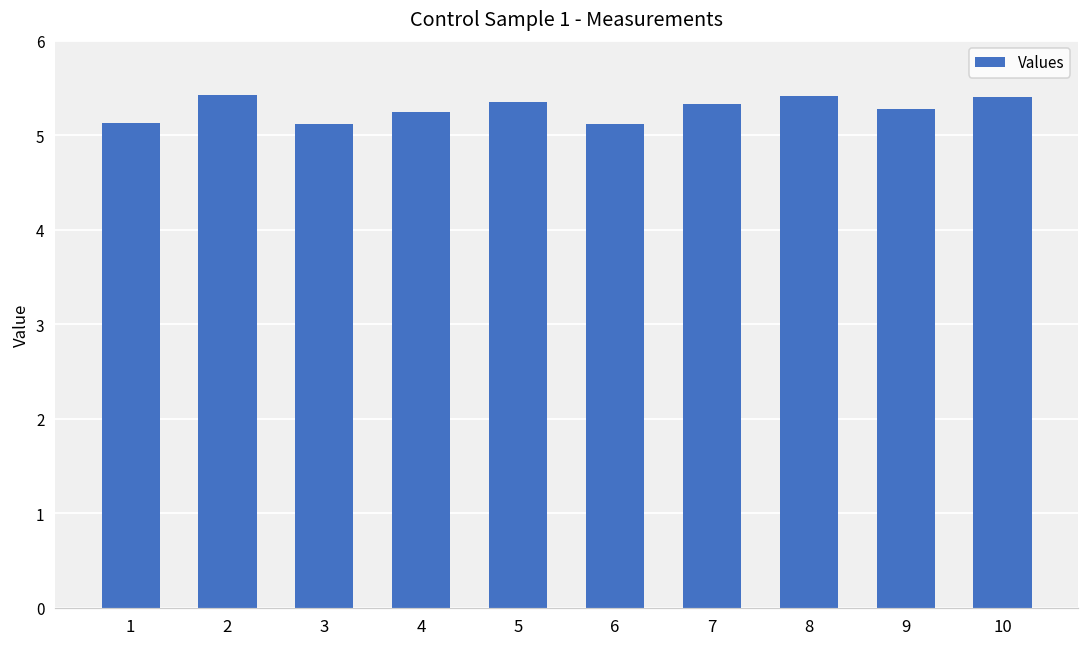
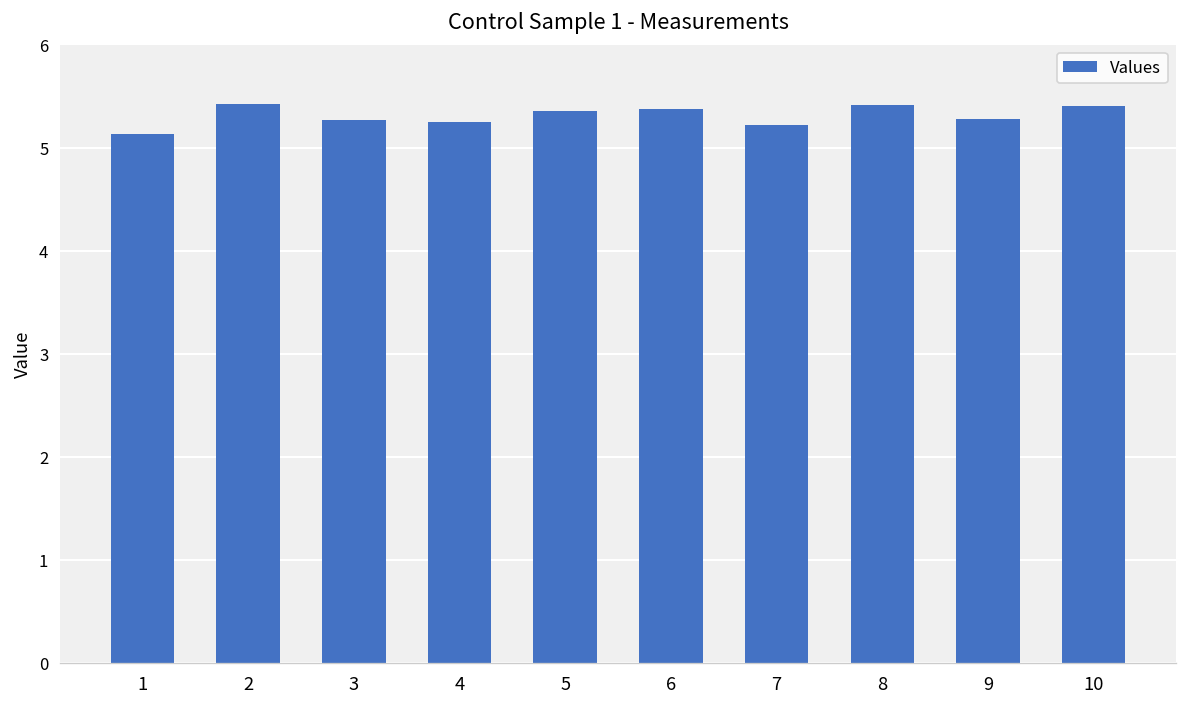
3: 5.1 -> 5.3
6: 5.1 -> 5.4
7: 5.3 -> 5.2
